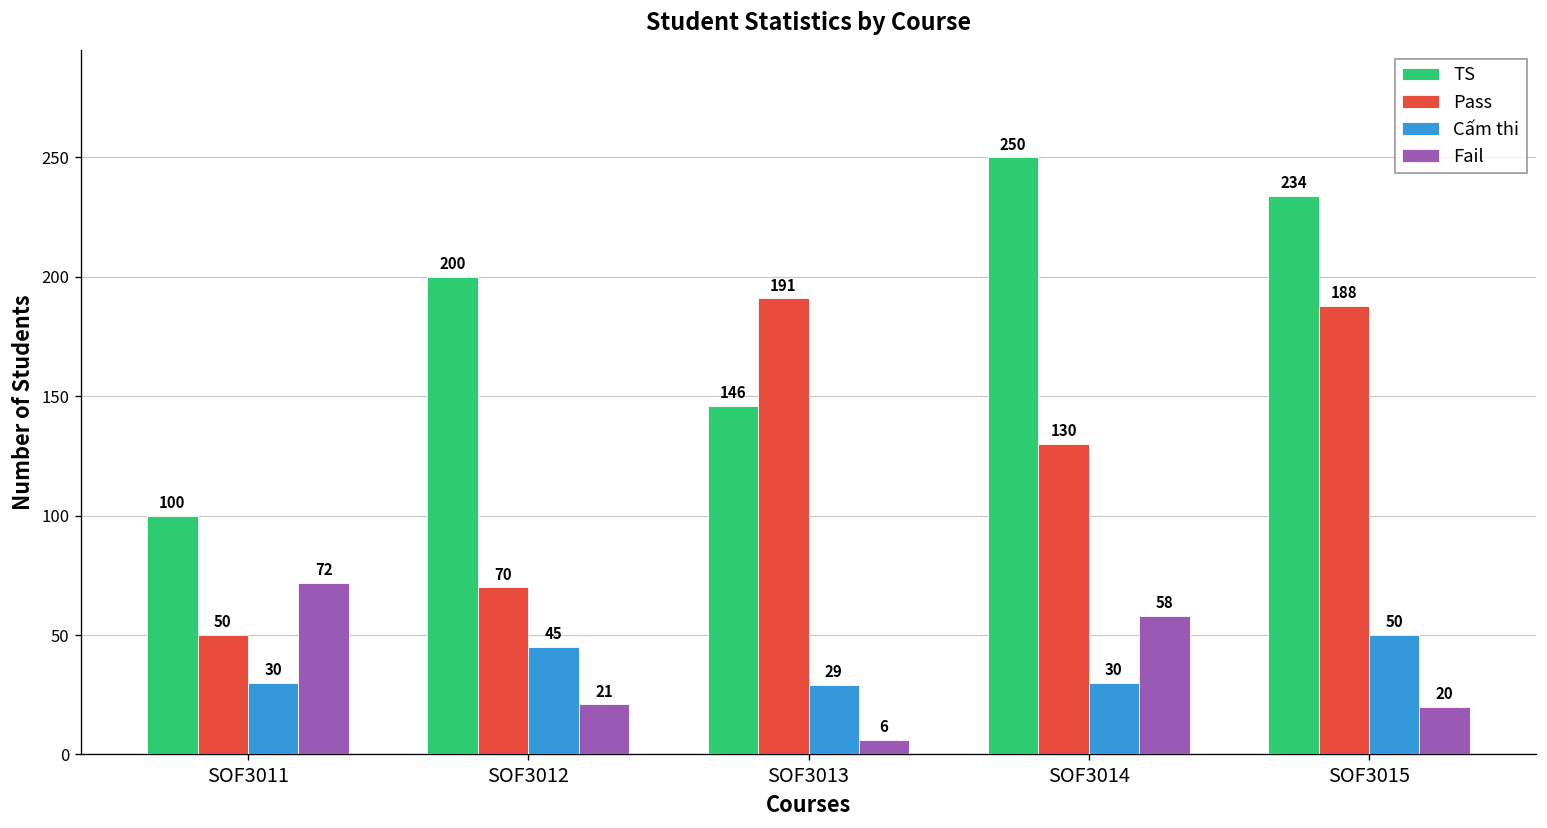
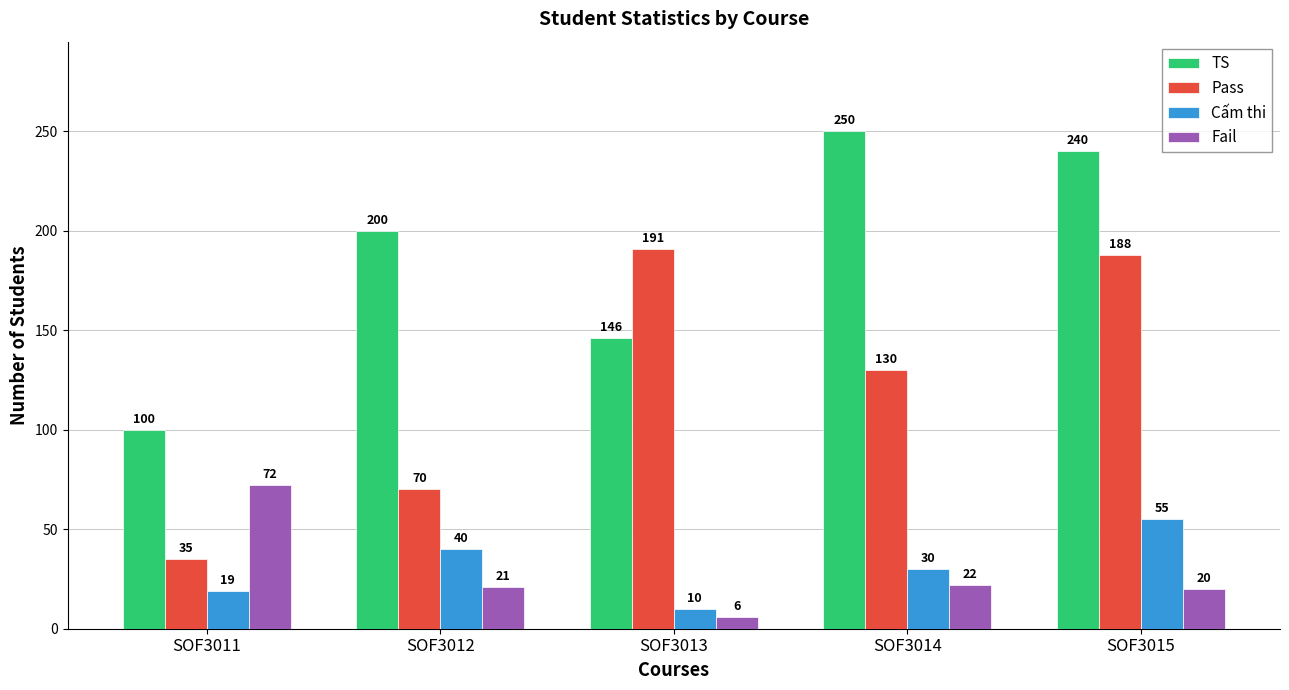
Pass, SOF3011: 50 -> 35
Cấm thi, SOF3011: 30 -> 19
Cấm thi, SOF3012: 45 -> 40
Cấm thi, SOF3013: 29 -> 10
Fail, SOF3014: 58 -> 22
TS, SOF3015: 234 -> 240
Cấm thi, SOF3015: 50 -> 55
